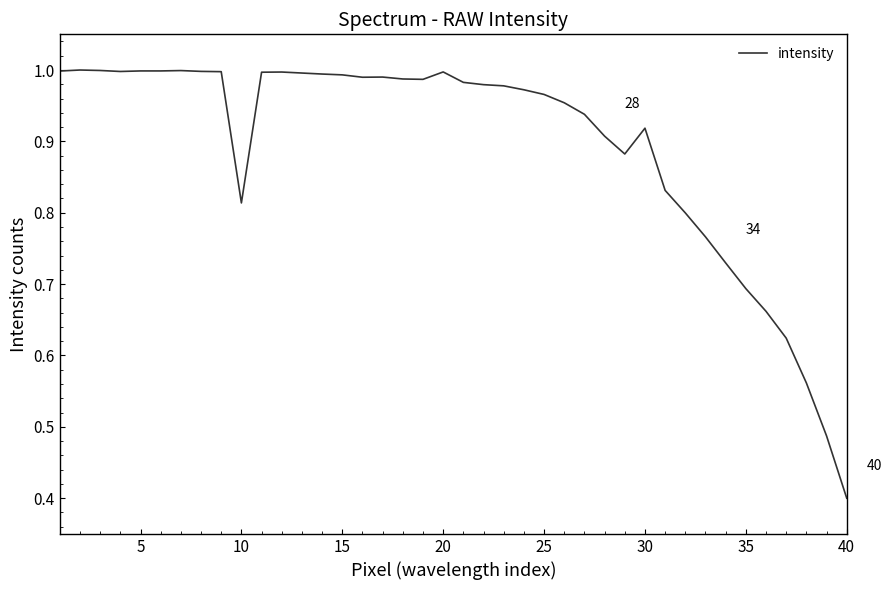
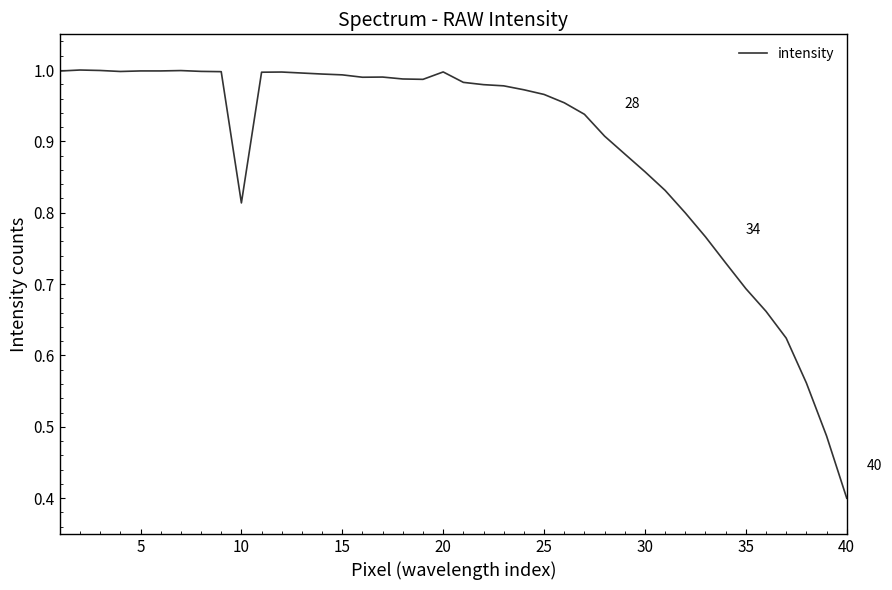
30: 0.92 -> 0.86
